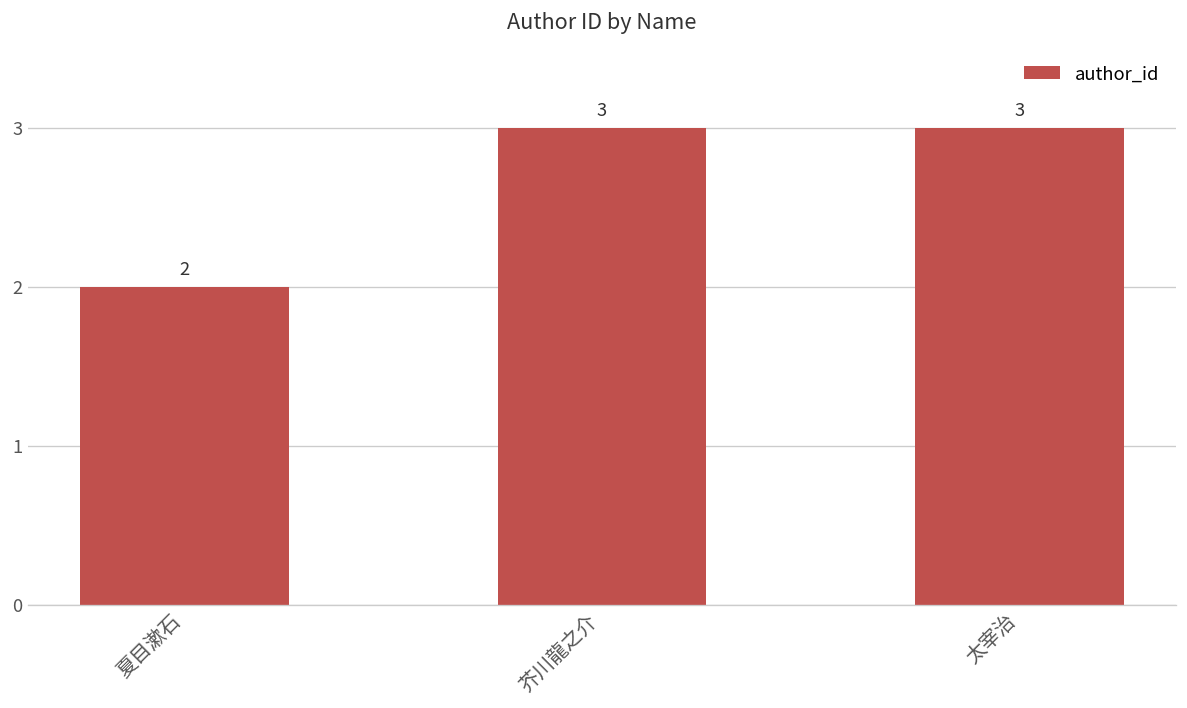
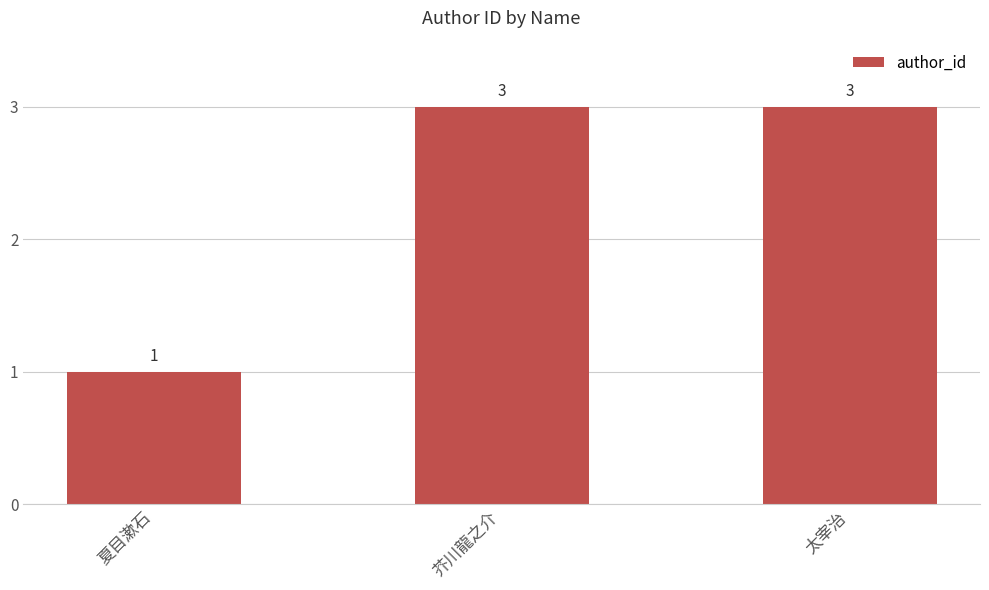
夏目漱石: 2 -> 1
